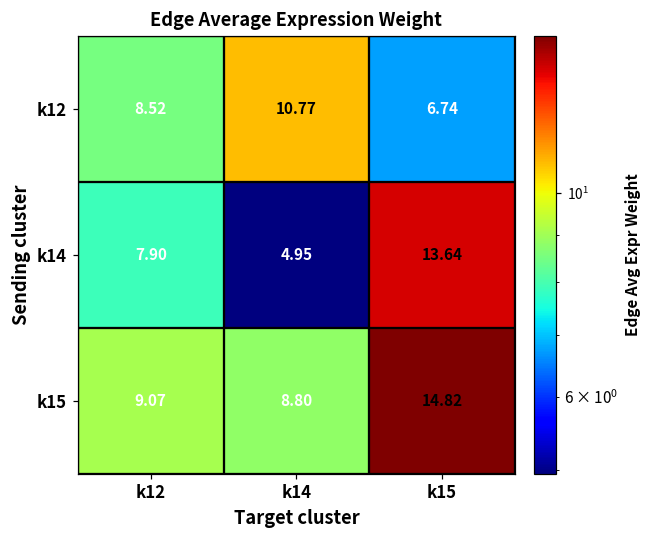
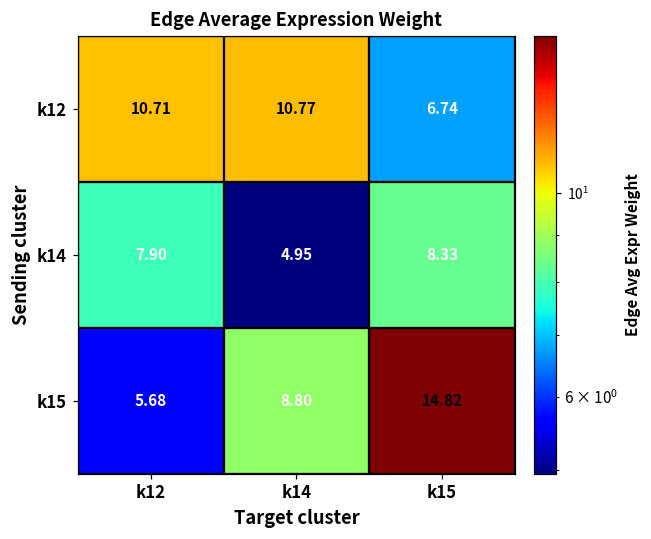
k12, k12: 8.52 -> 10.71
k14, k15: 13.64 -> 8.33
k15, k12: 9.07 -> 5.68
